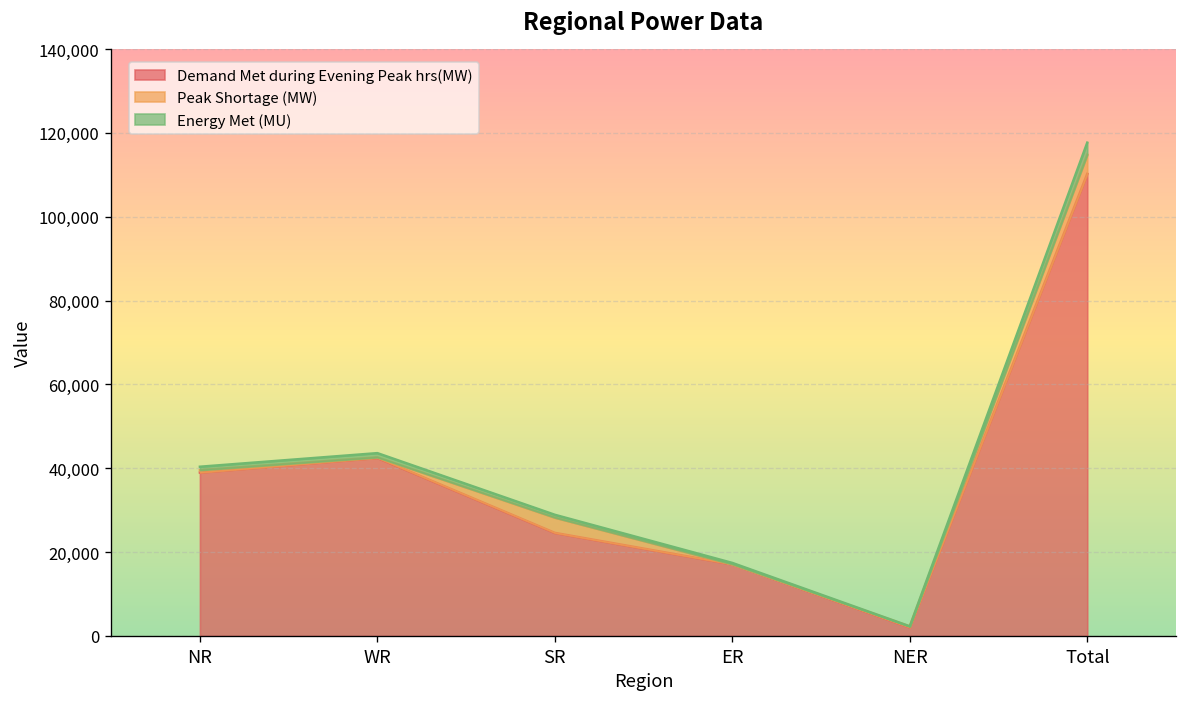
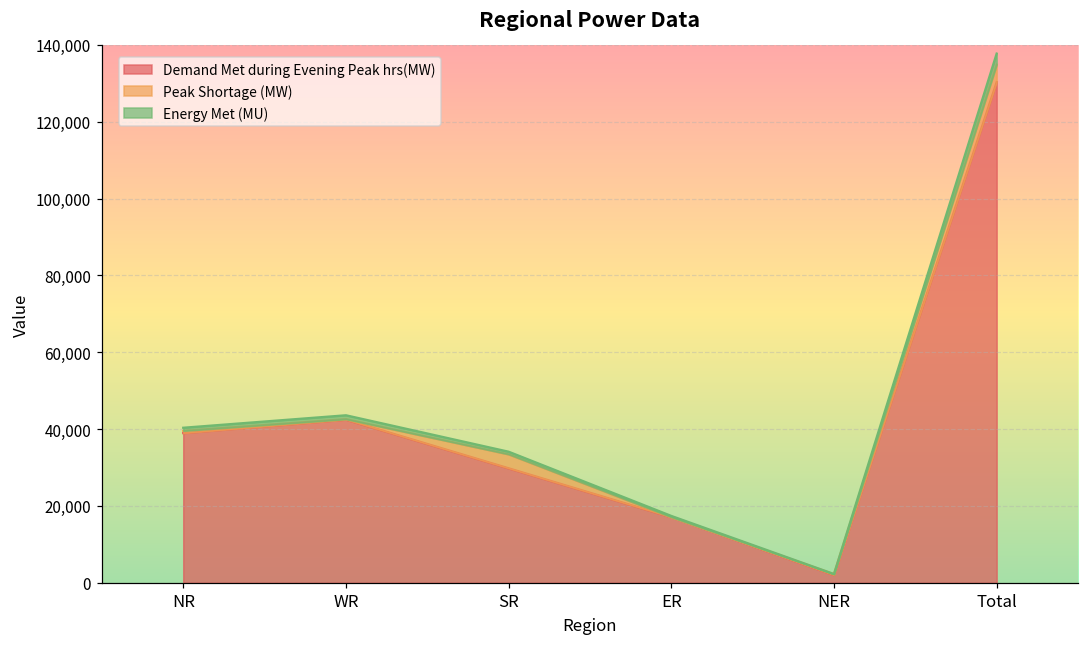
Demand Met during Evening Peak hrs(MW), SR: 25,000 -> 30,000
Demand Met during Evening Peak hrs(MW), Total: 110,000 -> 130,000
